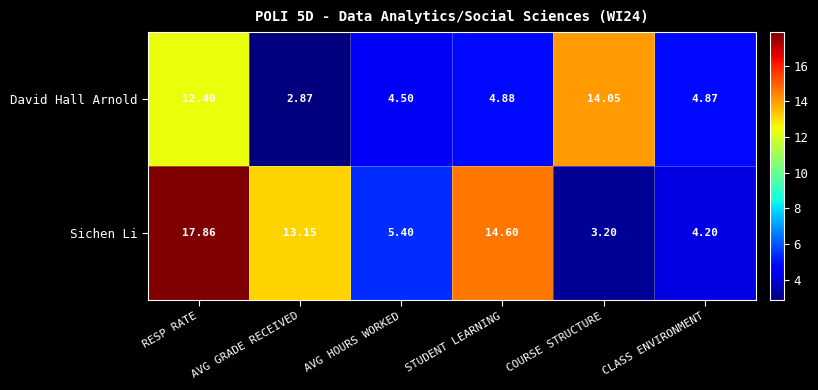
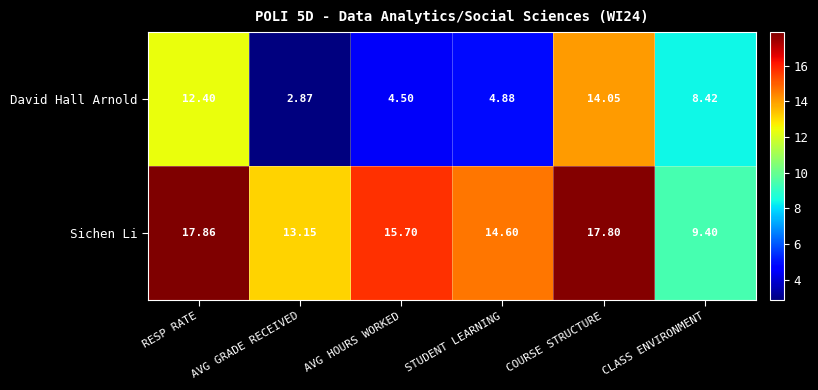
David Hall Arnold, CLASS ENVIRONMENT: 4.87 -> 8.42
Sichen Li, AVG HOURS WORKED: 5.40 -> 15.70
Sichen Li, COURSE STRUCTURE: 3.20 -> 17.80
Sichen Li, CLASS ENVIRONMENT: 4.20 -> 9.40
